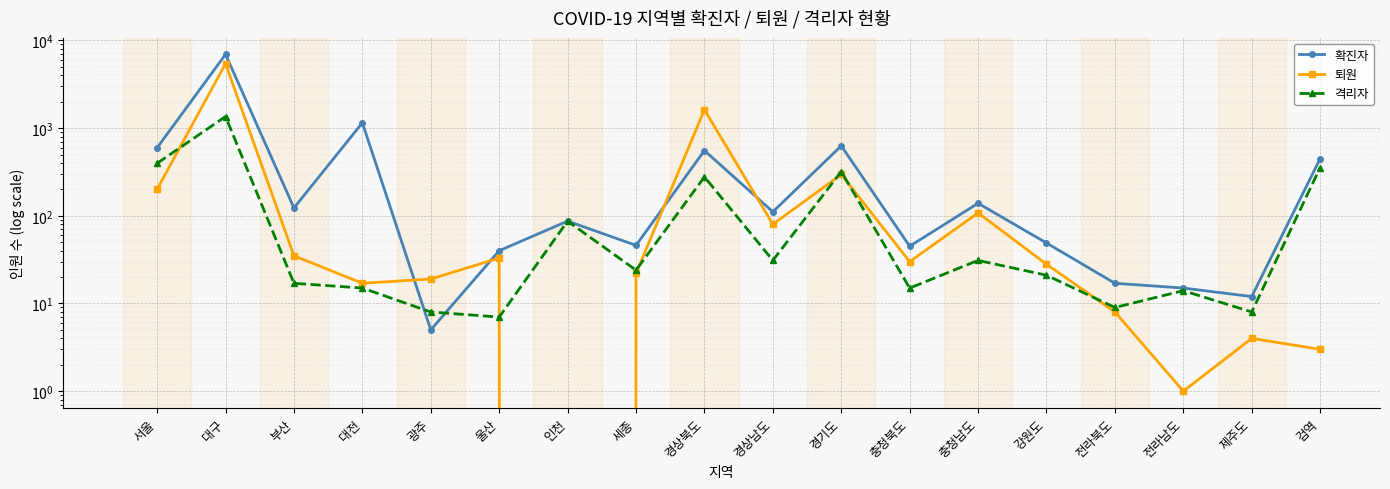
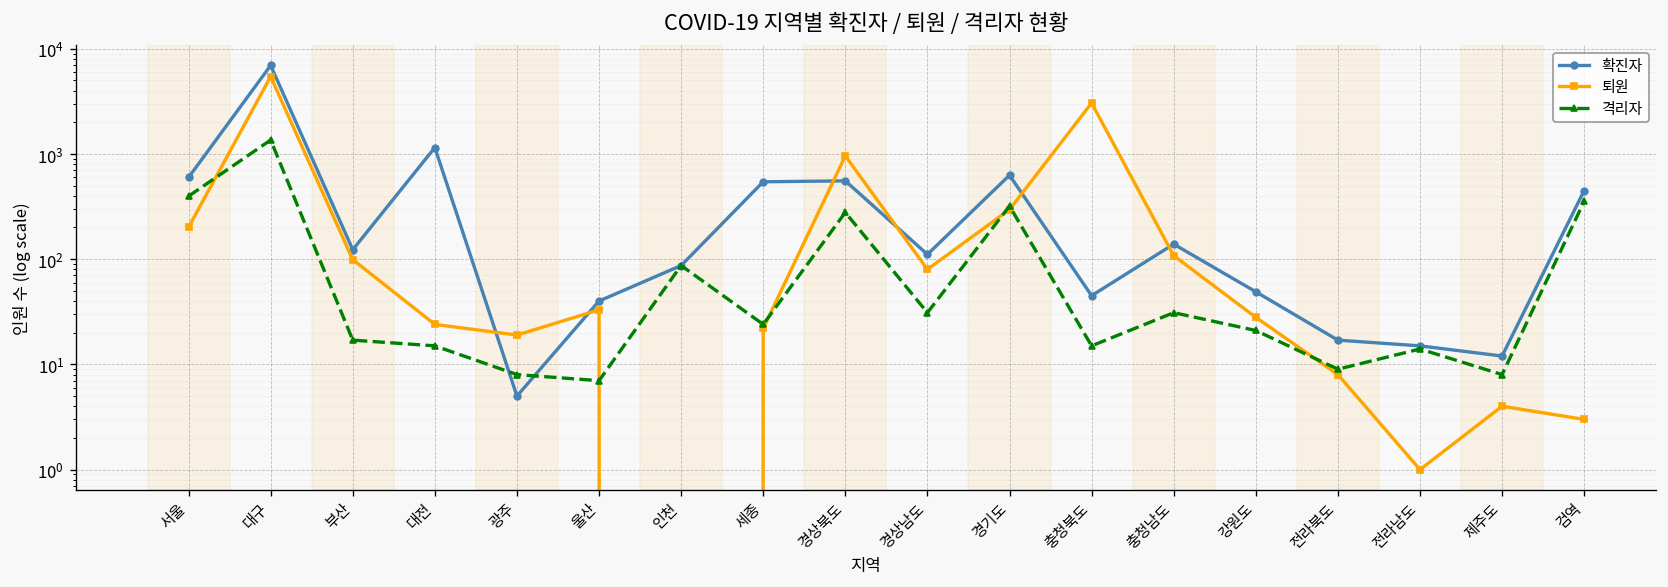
퇴원, 부산: 35 -> 100
퇴원, 대전: 17 -> 24
확진자, 세종: 50 -> 500
퇴원, 경상북도: 1600 -> 1000
퇴원, 충청북도: 30 -> 3100
